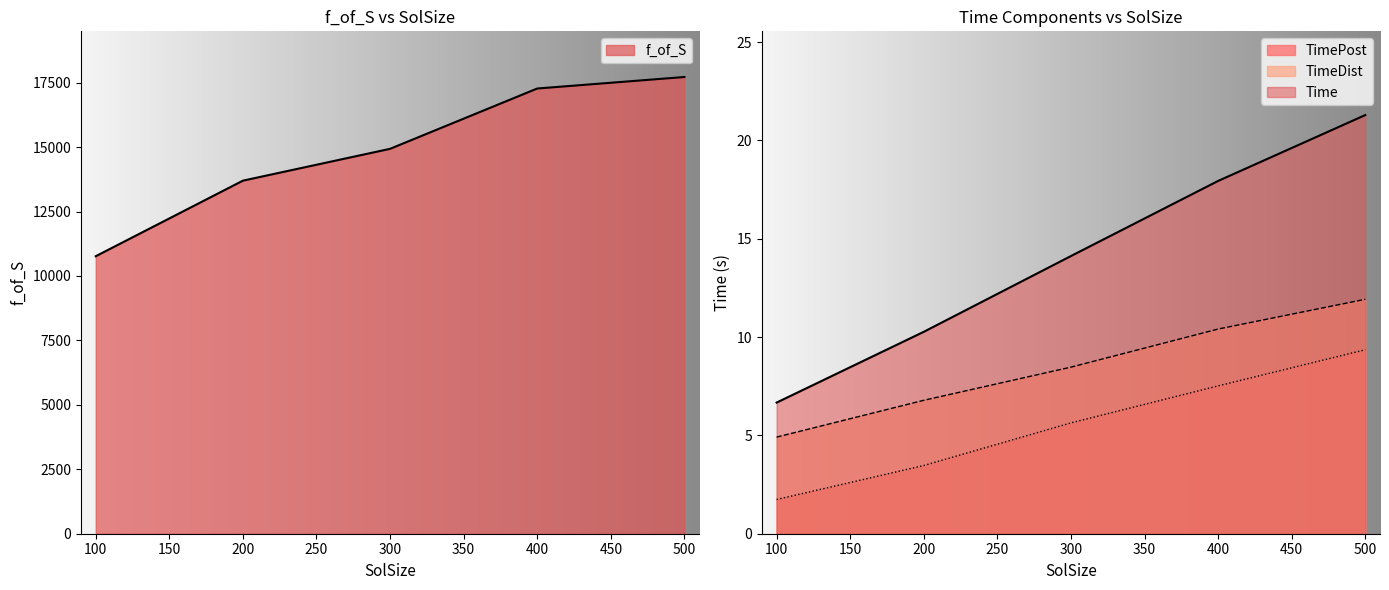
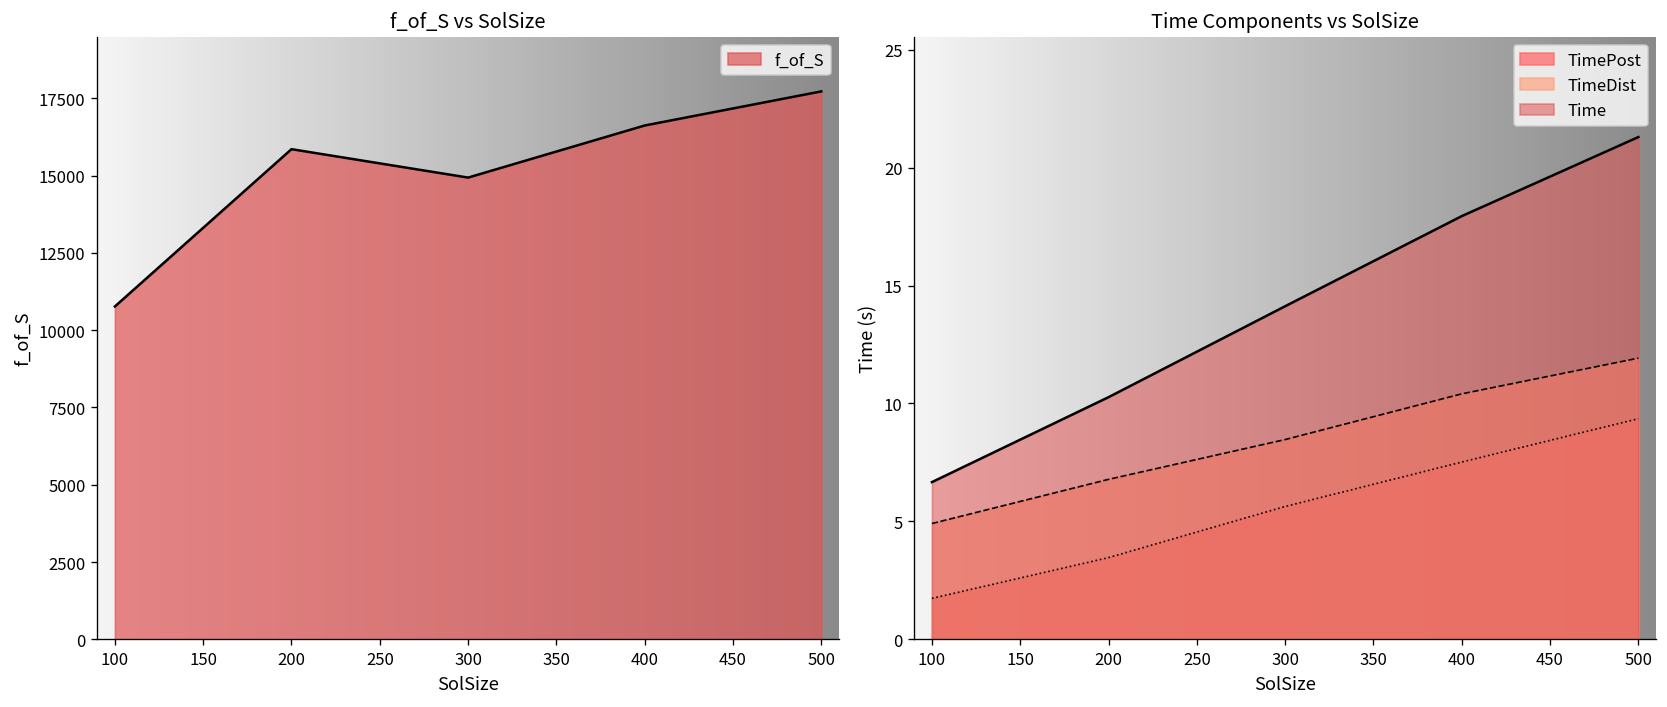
f_of_S vs SolSize, 200: 13700 -> 15900
f_of_S vs SolSize, 400: 17300 -> 16600
